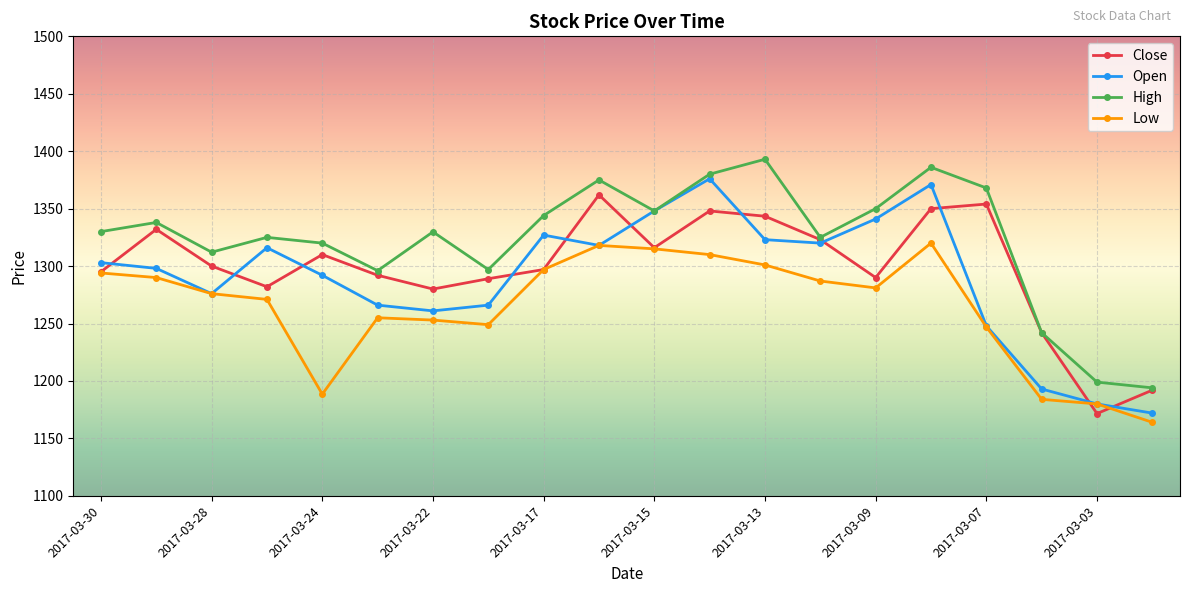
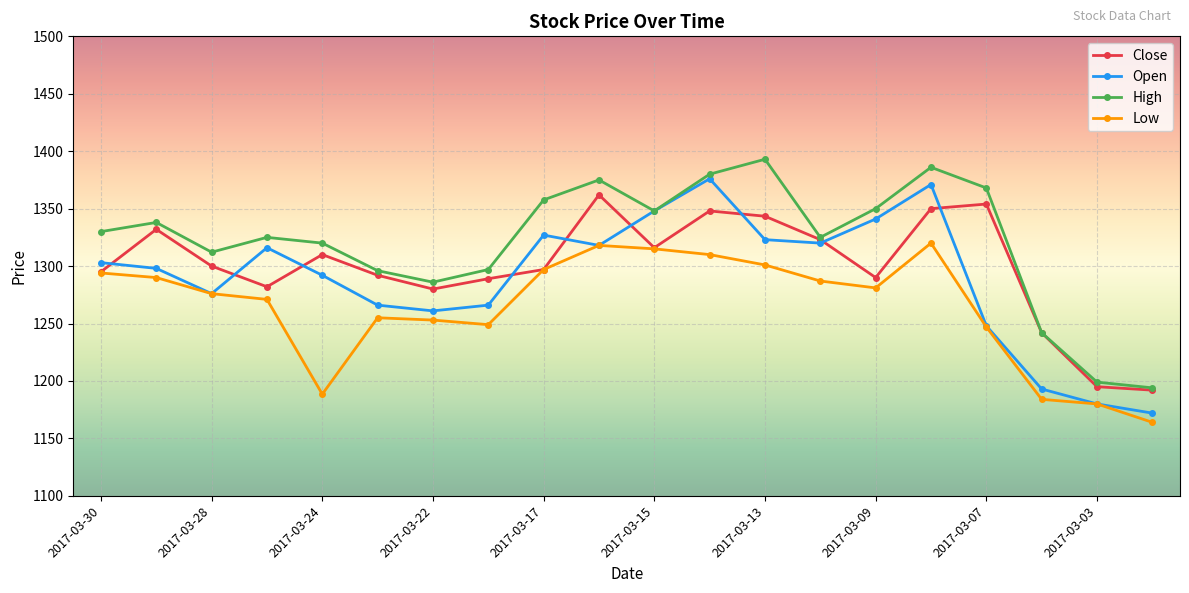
High, 2017-03-22: 1330 -> 1286
High, 2017-03-17: 1344 -> 1358
Close, 2017-03-03: 1172 -> 1195
